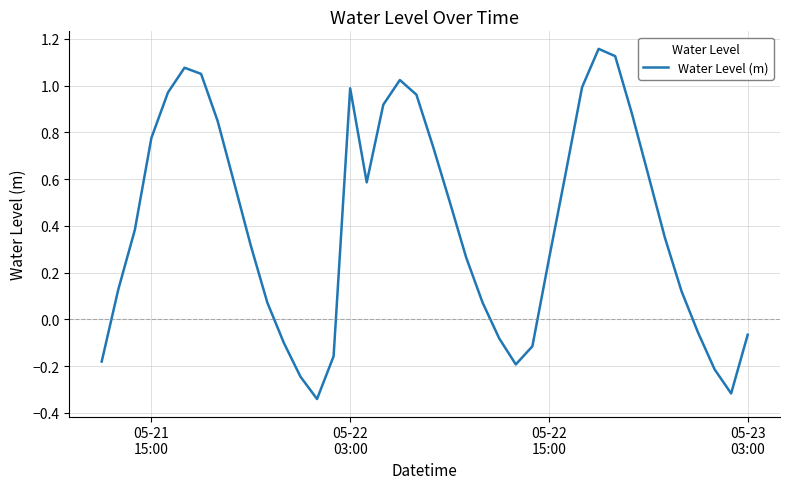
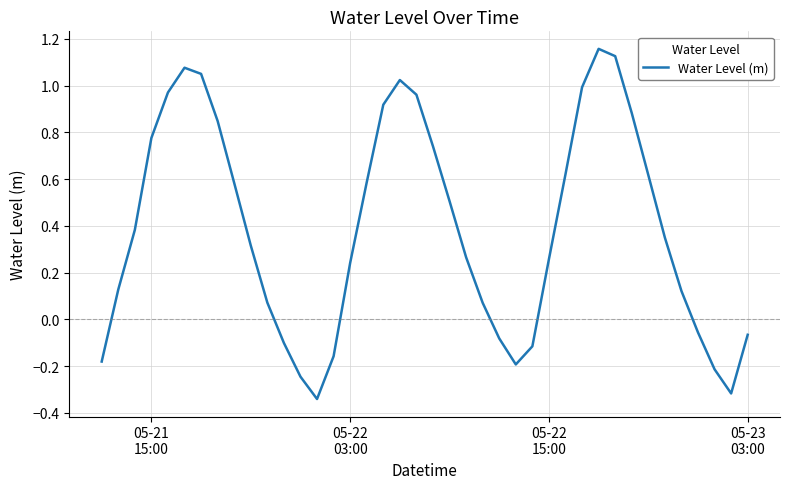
05-22 03:00: 0.99 -> 0.24
